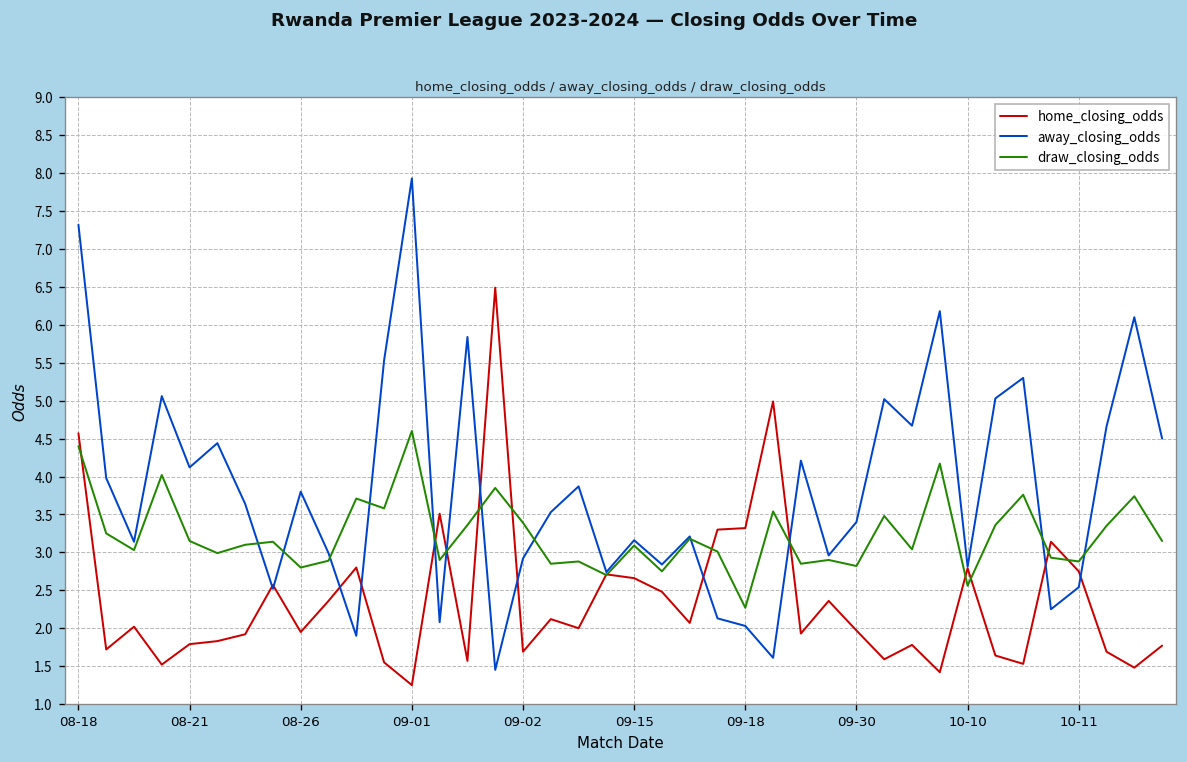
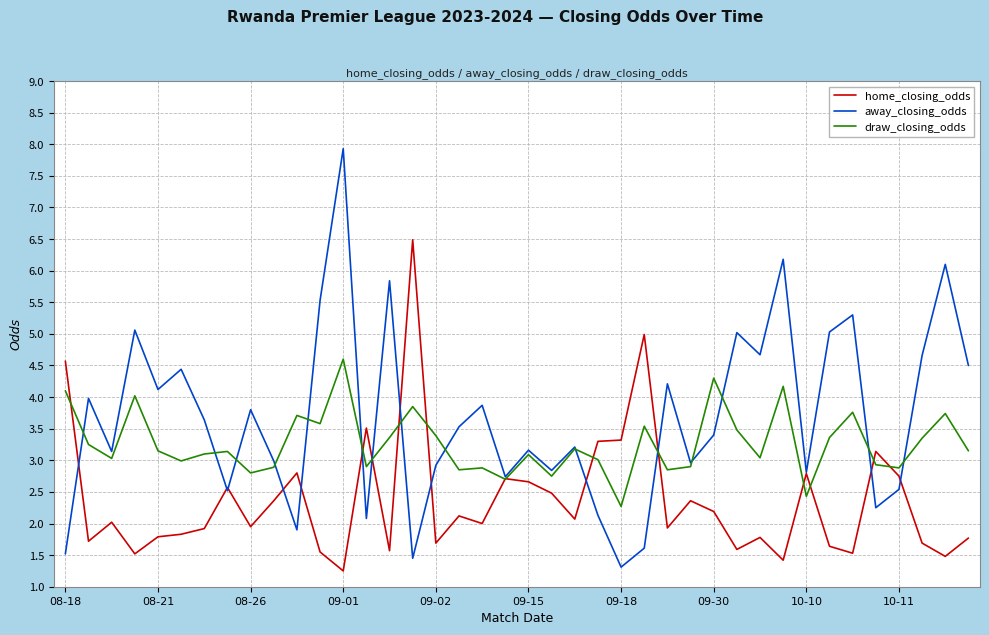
away_closing_odds, 08-18: 7.3 -> 1.5
draw_closing_odds, 08-18: 4.4 -> 4.1
away_closing_odds, 09-18: 2.0 -> 1.3
home_closing_odds, 09-30: 2.0 -> 2.2
draw_closing_odds, 09-30: 2.8 -> 4.3
draw_closing_odds, 10-10: 2.6 -> 2.4
